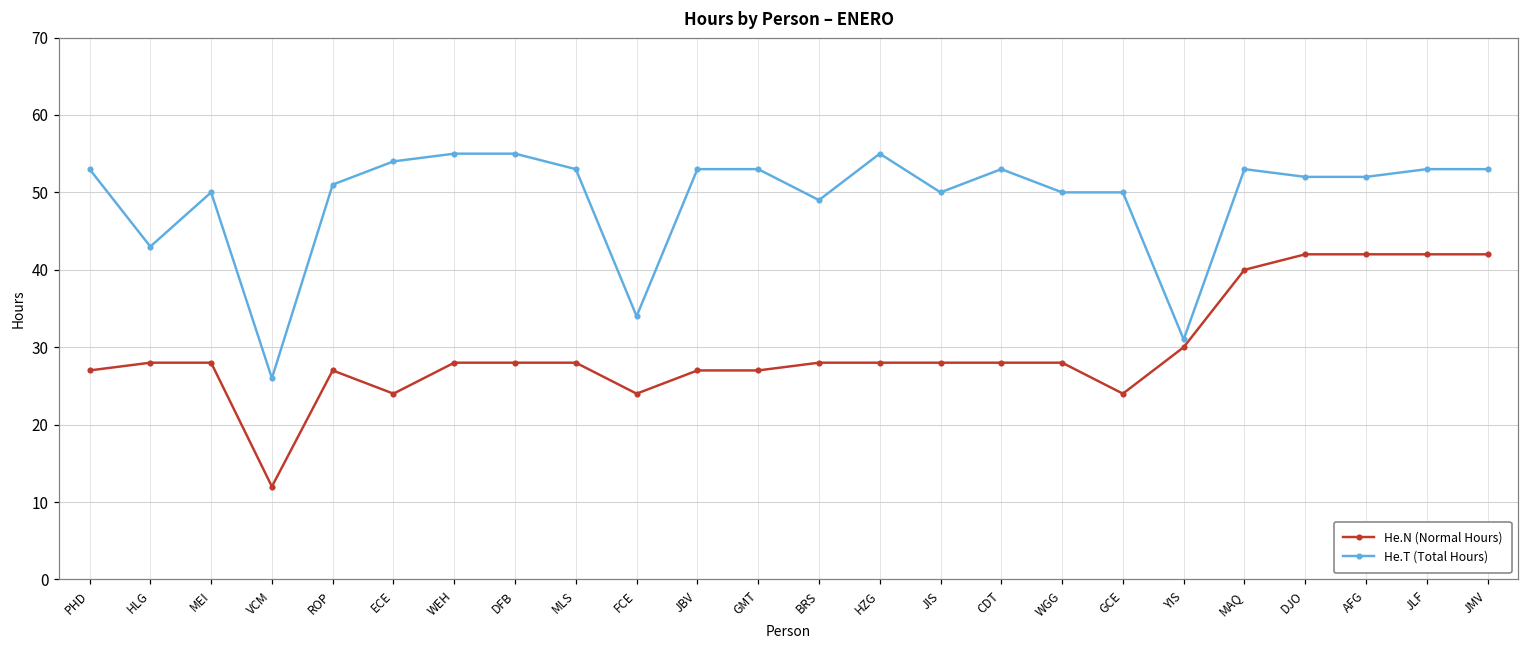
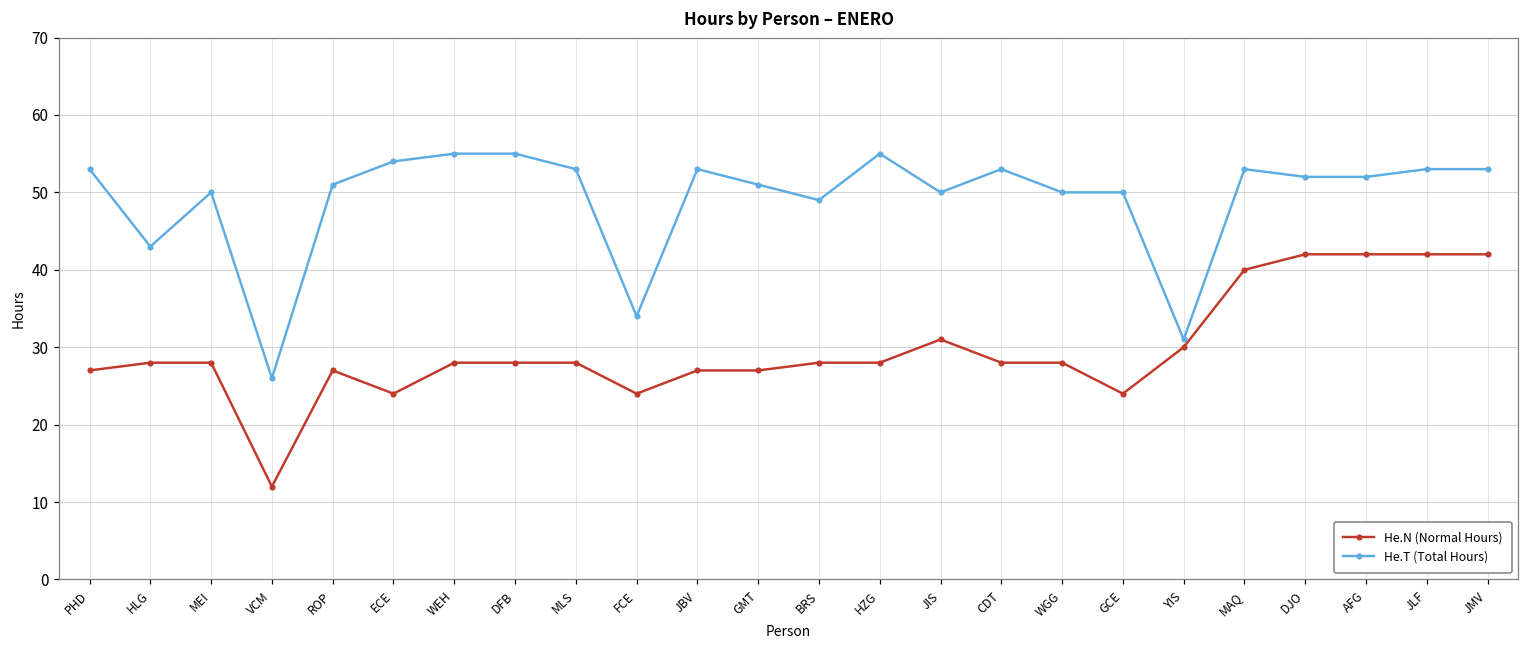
He.T (Total Hours), GMT: 53 -> 51
He.N (Normal Hours), JIS: 28 -> 31
